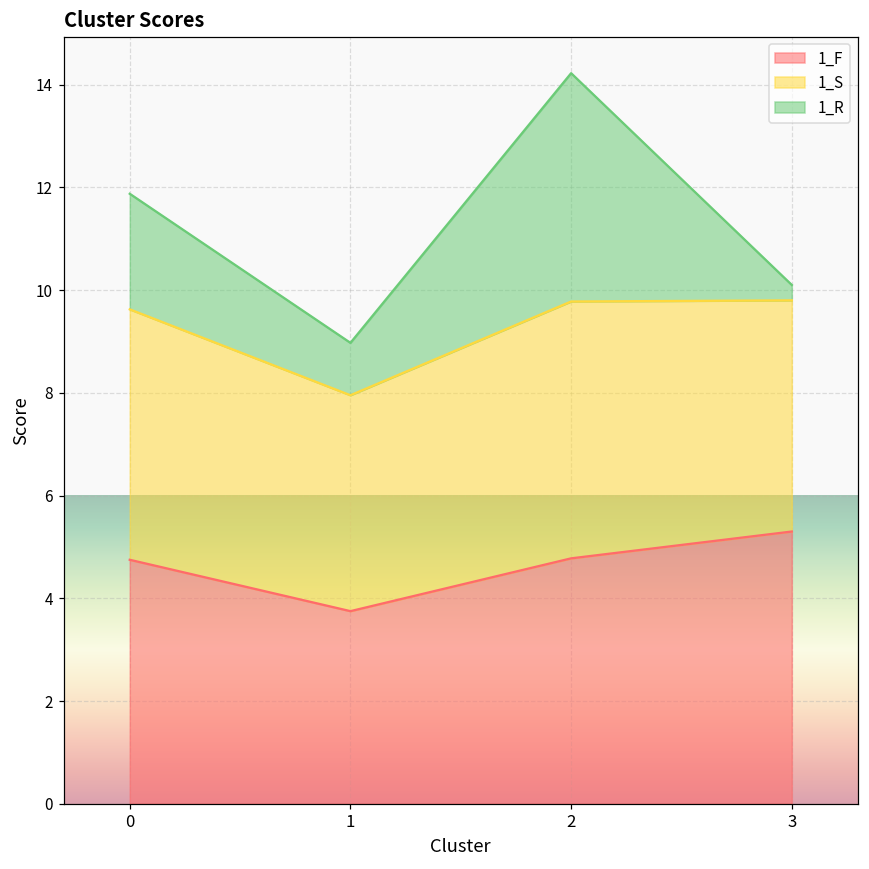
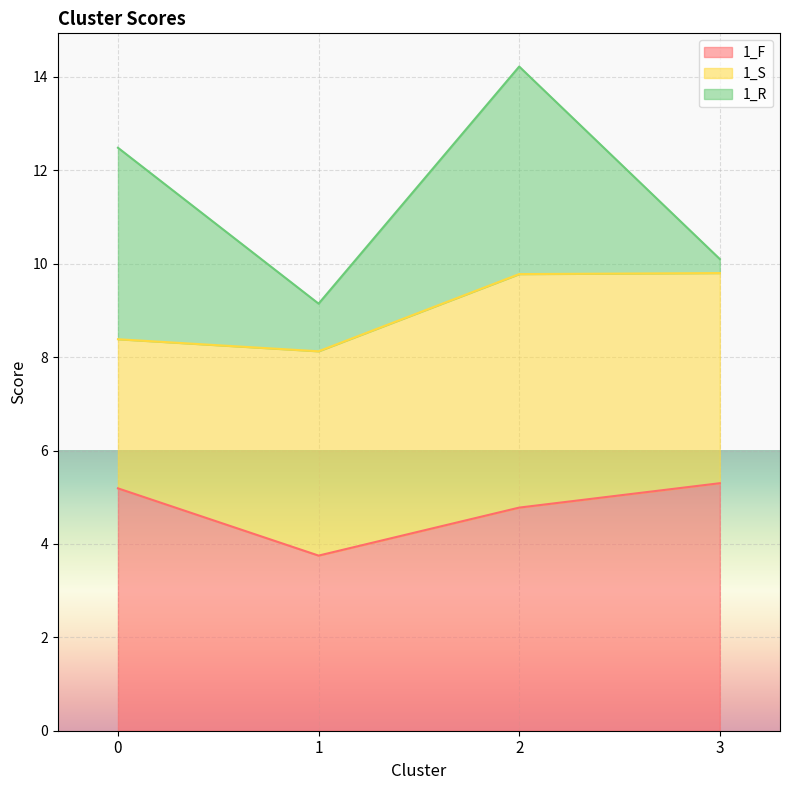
1_F, 0: 4.8 -> 5.2
1_S, 0: 4.9 -> 3.2
1_R, 0: 2.3 -> 4.1
1_S, 1: 4.2 -> 4.4
